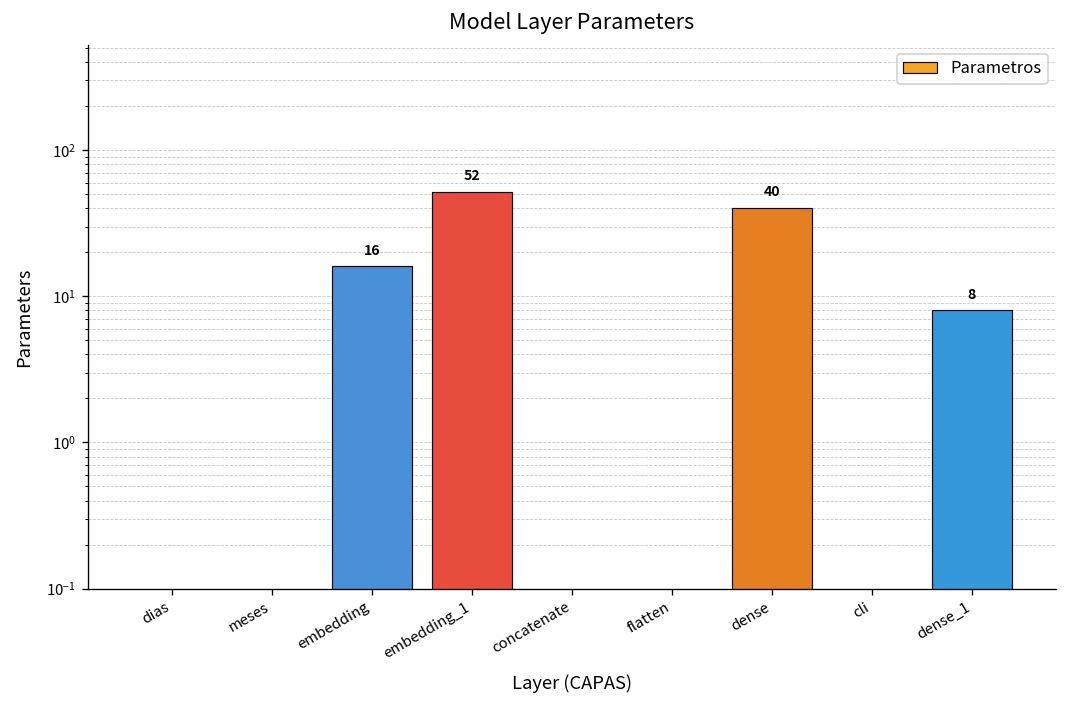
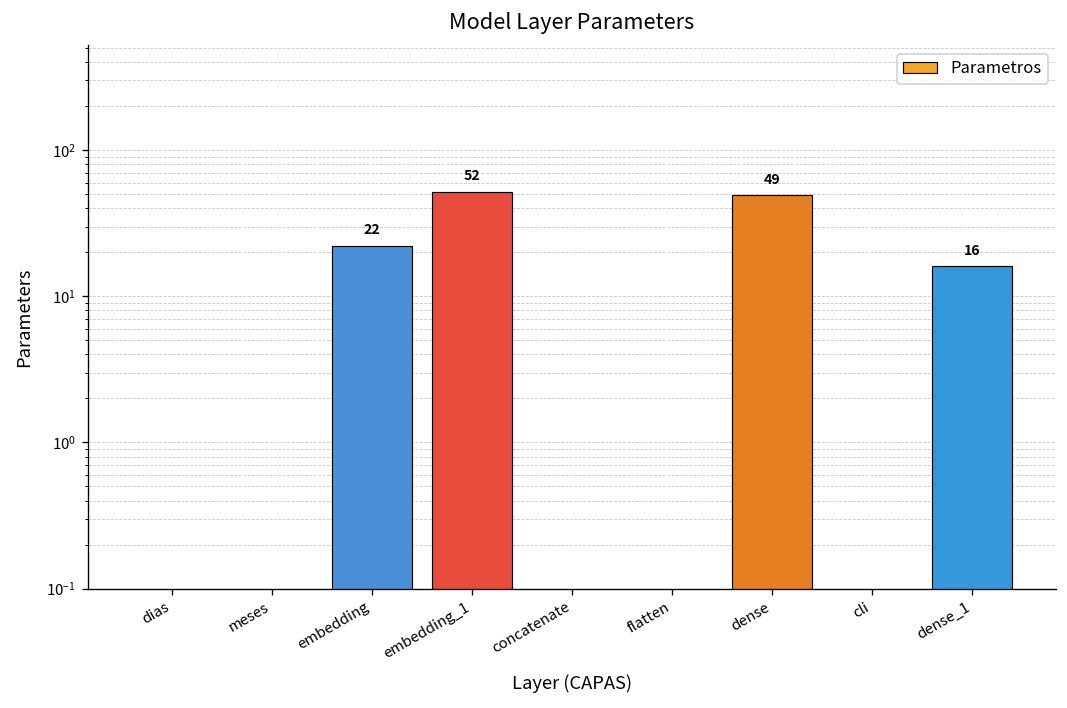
embedding: 16 -> 22
dense: 40 -> 49
dense_1: 8 -> 16
